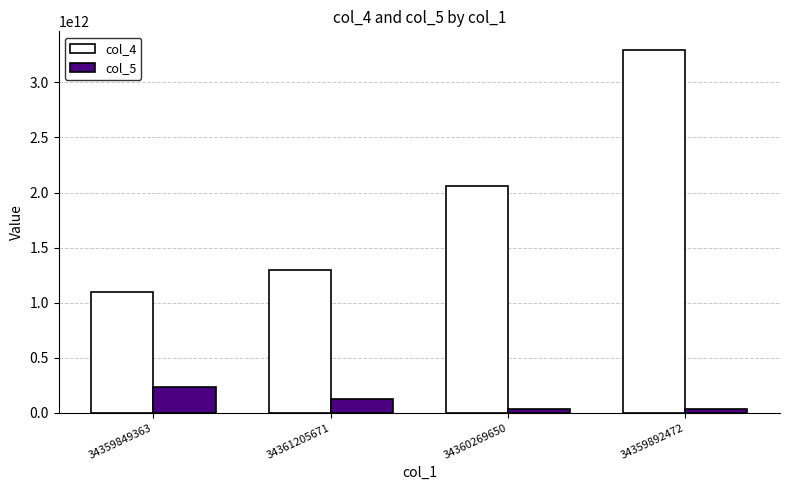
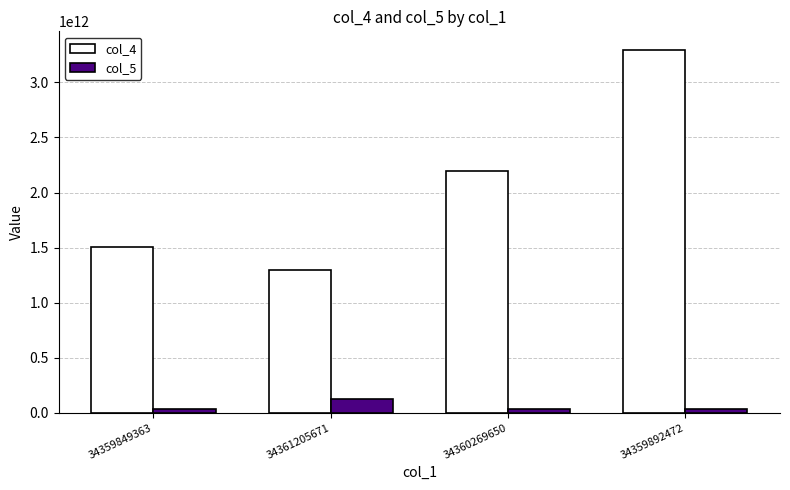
col_4, 34359849363: 1100000000000 -> 1510000000000
col_5, 34359849363: 240000000000 -> 30000000000
col_4, 34360269650: 2060000000000 -> 2200000000000
